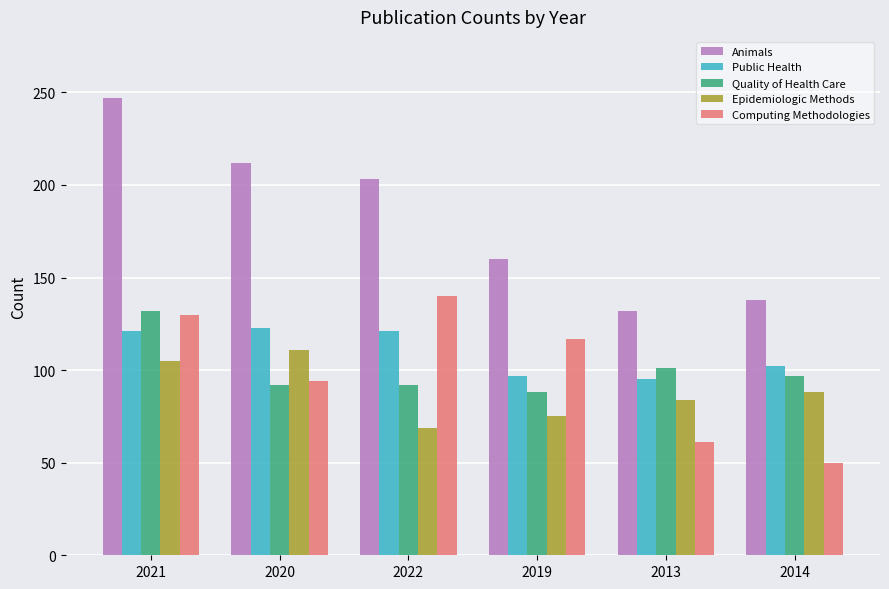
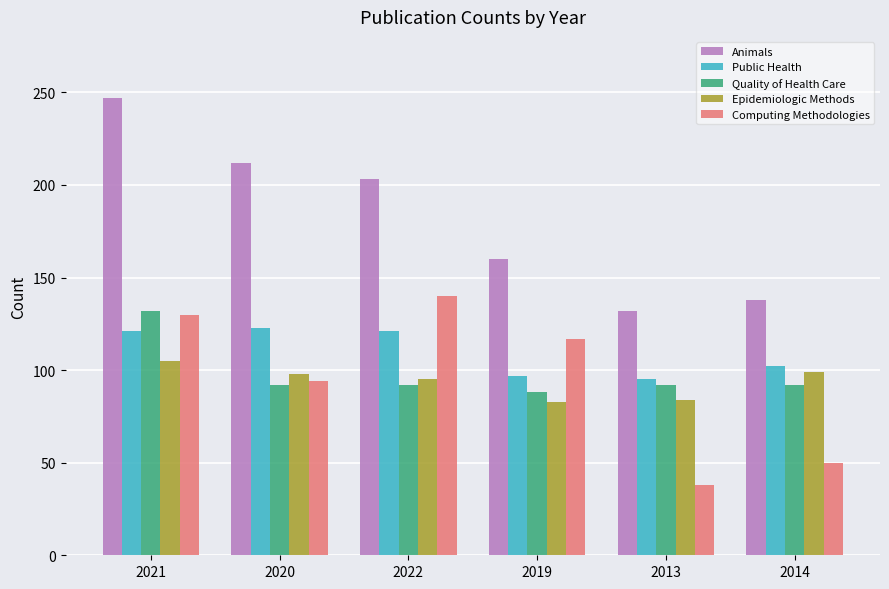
Epidemiologic Methods, 2020: 111 -> 98
Epidemiologic Methods, 2022: 69 -> 95
Epidemiologic Methods, 2019: 75 -> 83
Quality of Health Care, 2013: 101 -> 92
Computing Methodologies, 2013: 61 -> 38
Quality of Health Care, 2014: 97 -> 92
Epidemiologic Methods, 2014: 88 -> 99
